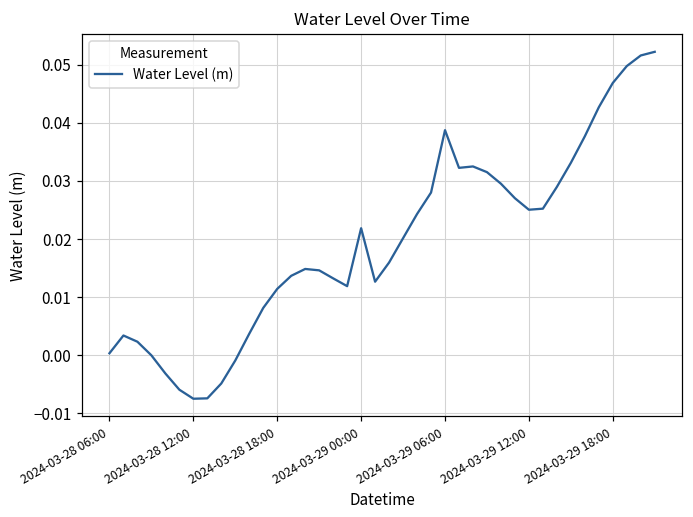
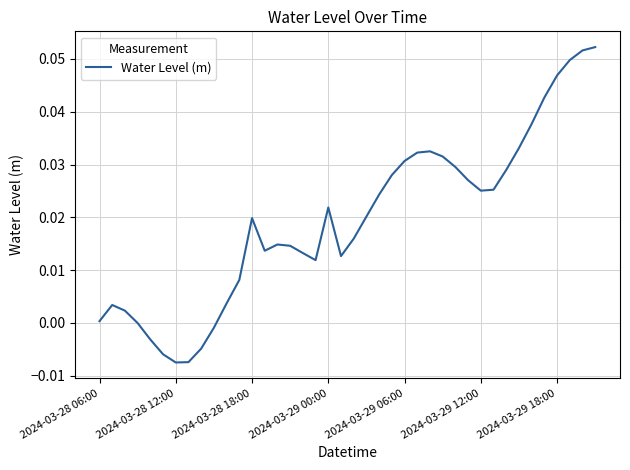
2024-03-28 18:00: 0.011 -> 0.020
2024-03-29 06:00: 0.039 -> 0.031
